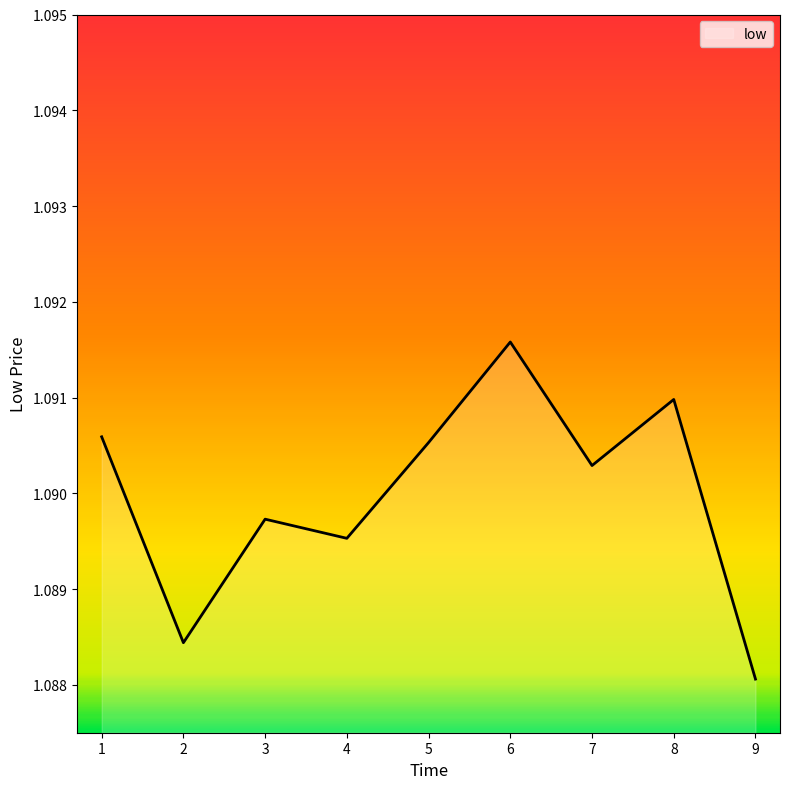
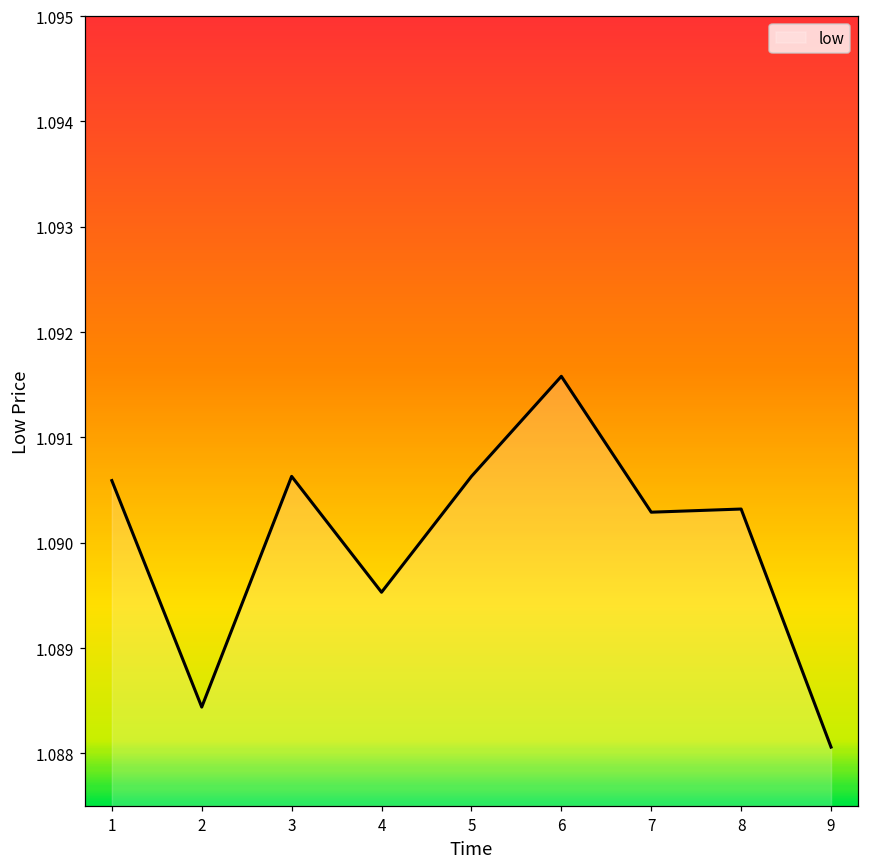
3: 1.0897 -> 1.0906
5: 1.0905 -> 1.0906
8: 1.0910 -> 1.0903
